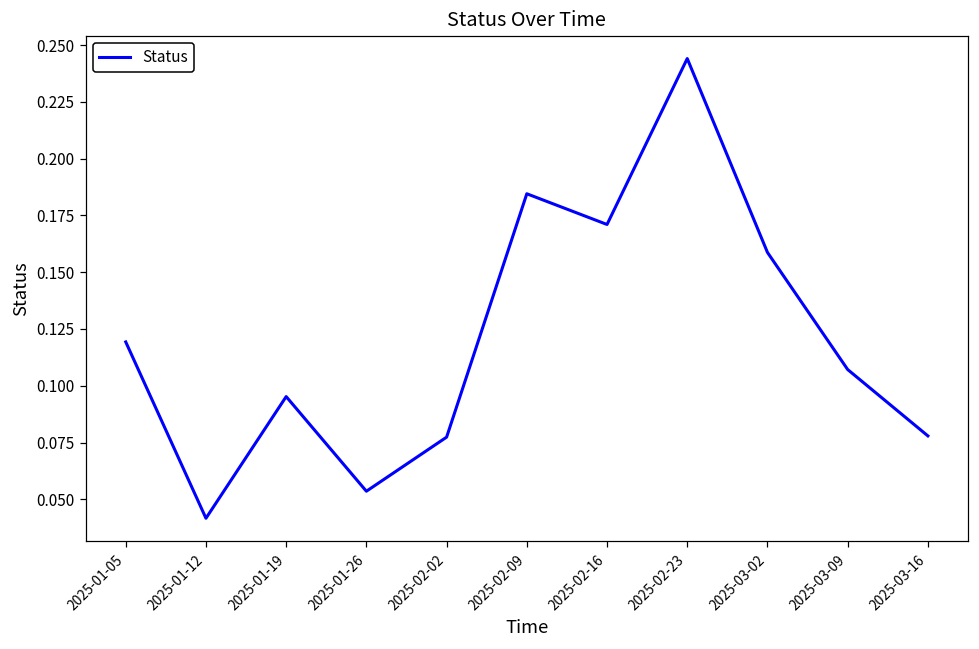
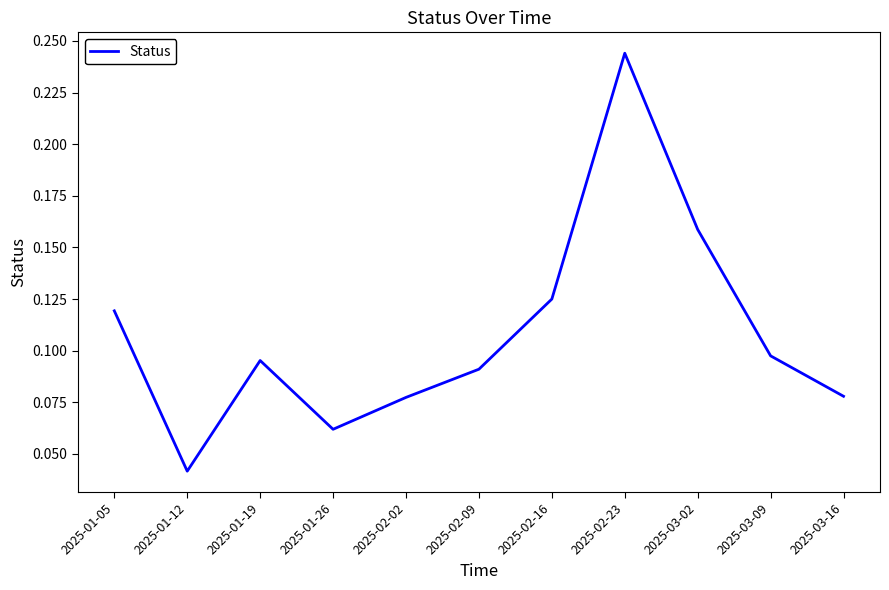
2025-01-26: 0.054 -> 0.062
2025-02-09: 0.185 -> 0.091
2025-02-16: 0.171 -> 0.125
2025-03-09: 0.107 -> 0.097
